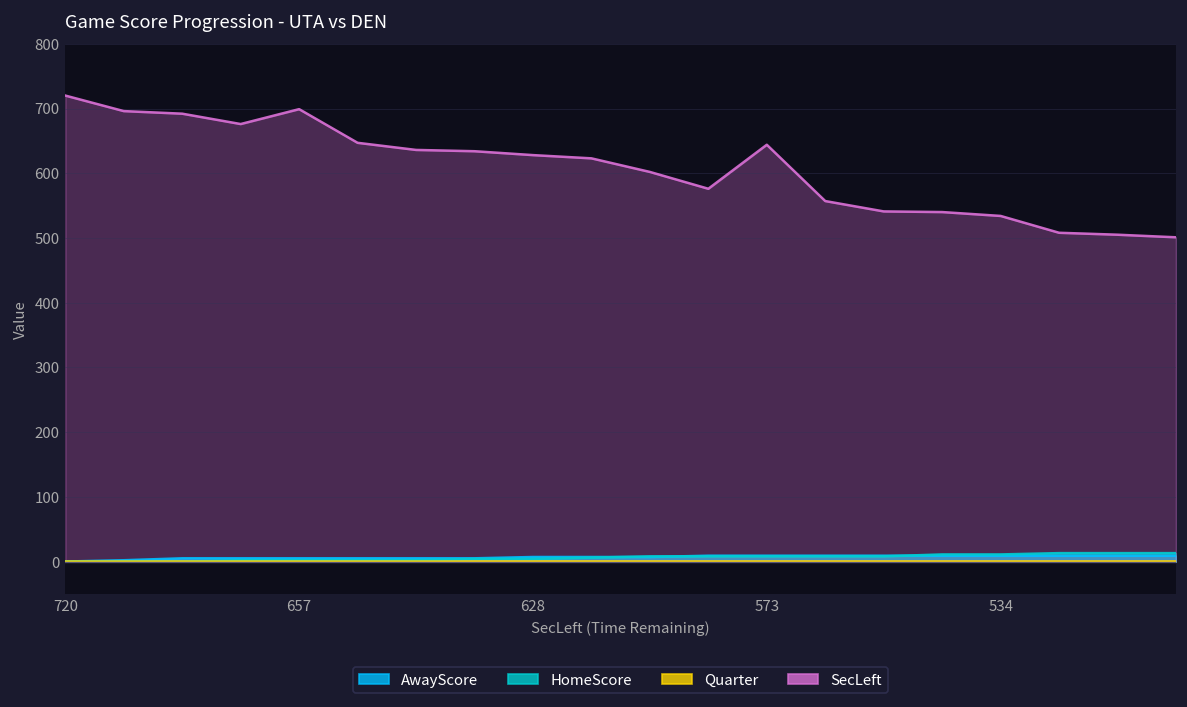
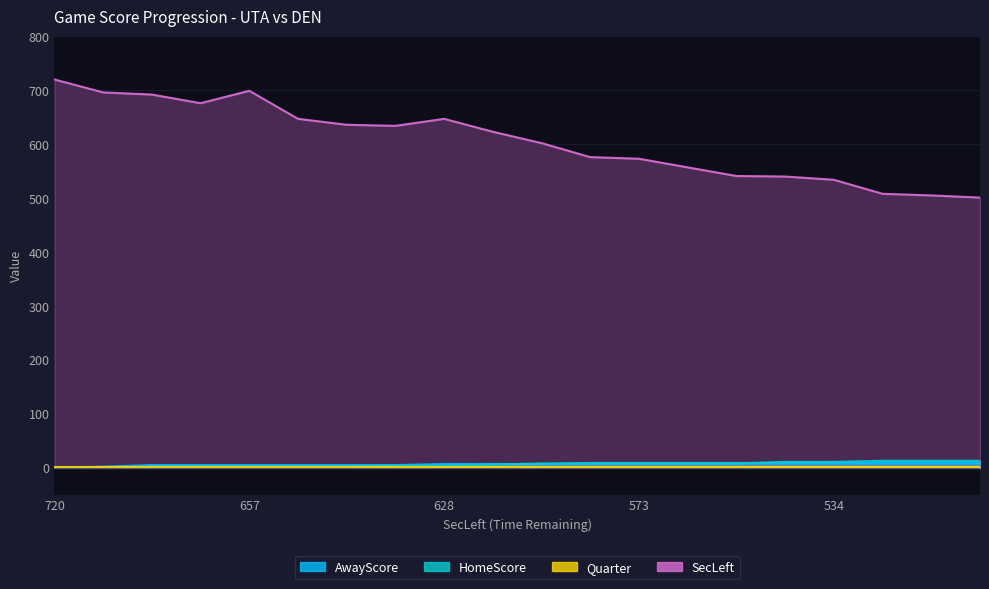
SecLeft, 628: 630 -> 650
SecLeft, 573: 640 -> 570
